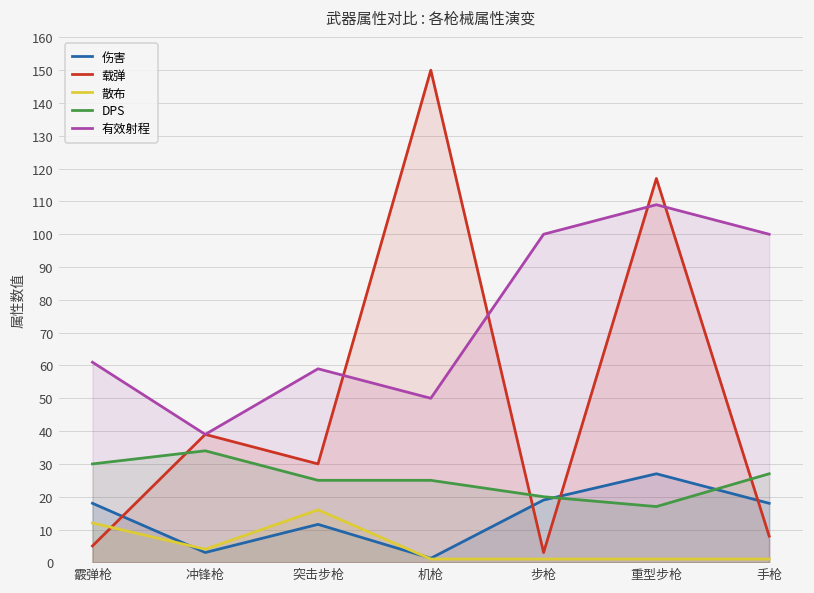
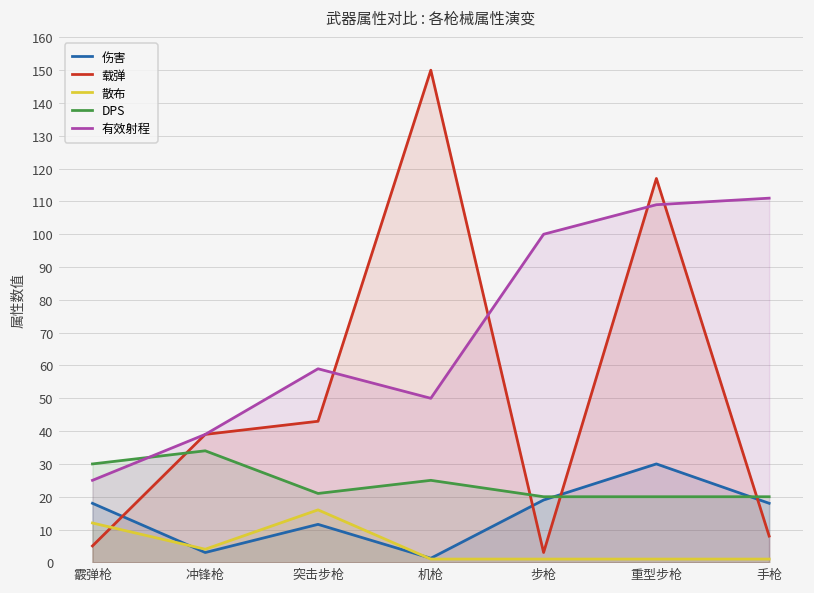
有效射程, 霰弹枪: 61 -> 25
载弹, 突击步枪: 30 -> 43
DPS, 突击步枪: 25 -> 21
伤害, 重型步枪: 27 -> 30
DPS, 重型步枪: 17 -> 20
DPS, 手枪: 27 -> 20
有效射程, 手枪: 100 -> 111
